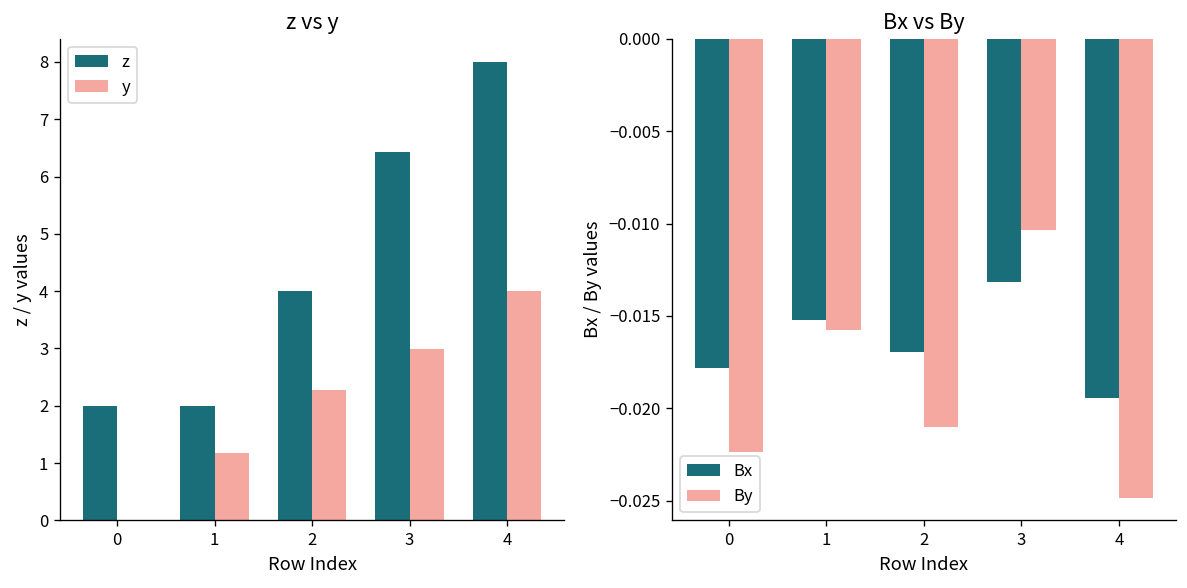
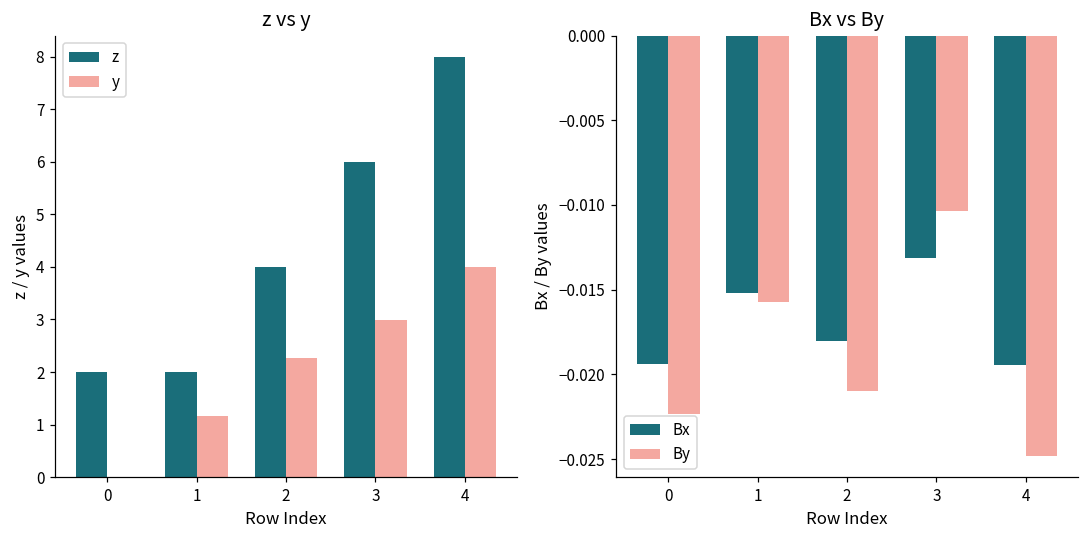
z vs y, z, 3: 6.4 -> 6.0
Bx vs By, Bx, 0: -0.0178 -> -0.0194
Bx vs By, Bx, 2: -0.0170 -> -0.0180
